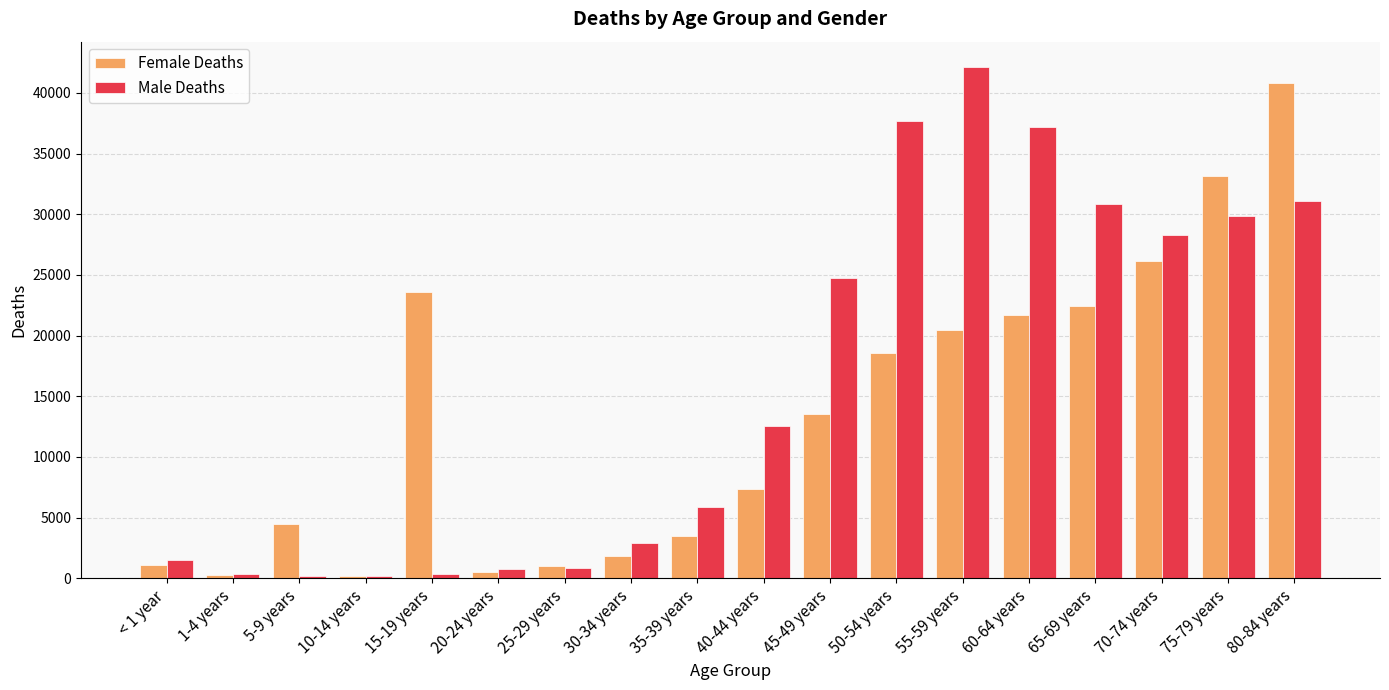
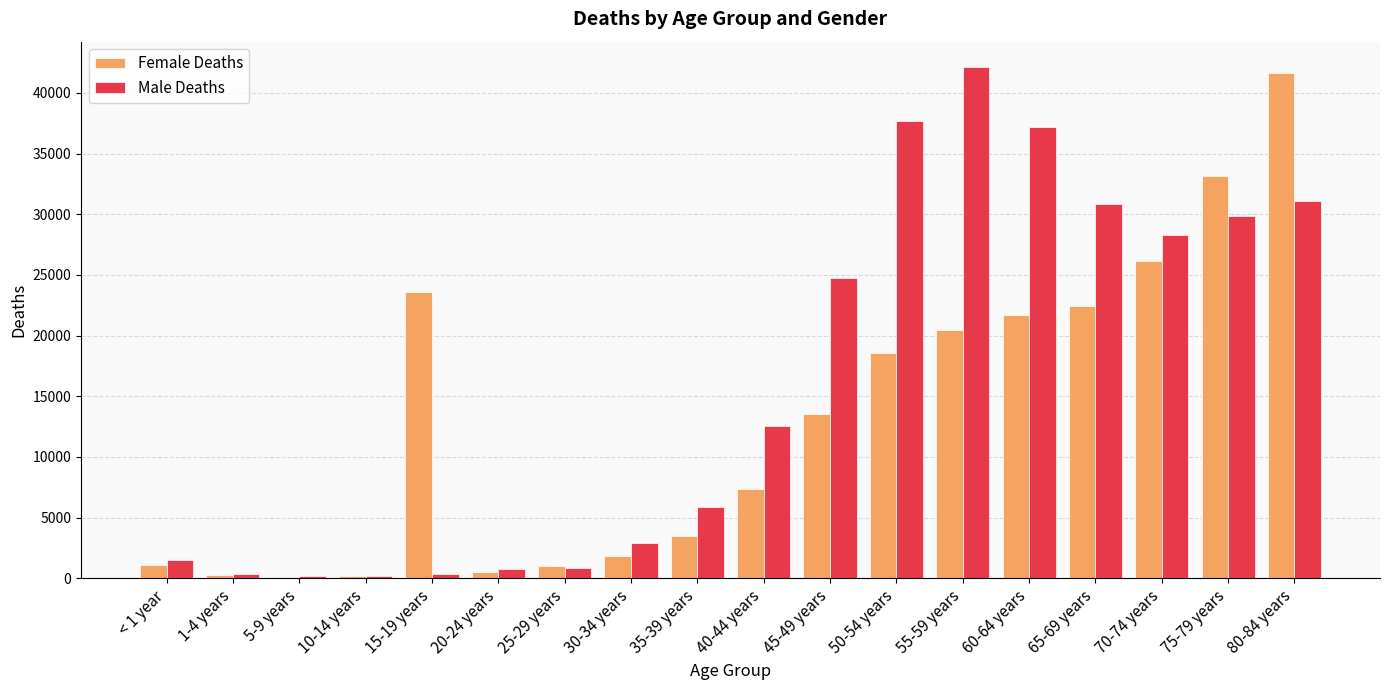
Female Deaths, 5-9 years: 4500 -> 200
Female Deaths, 80-84 years: 40800 -> 41600
